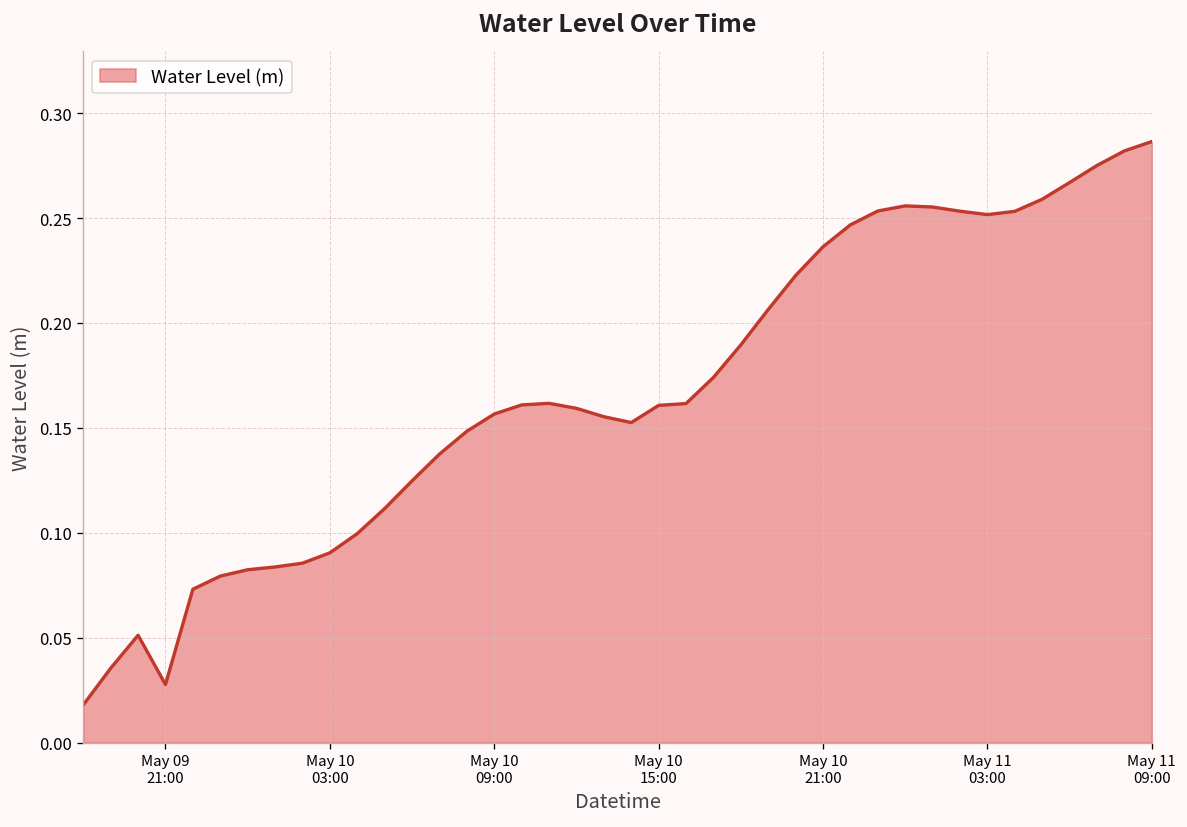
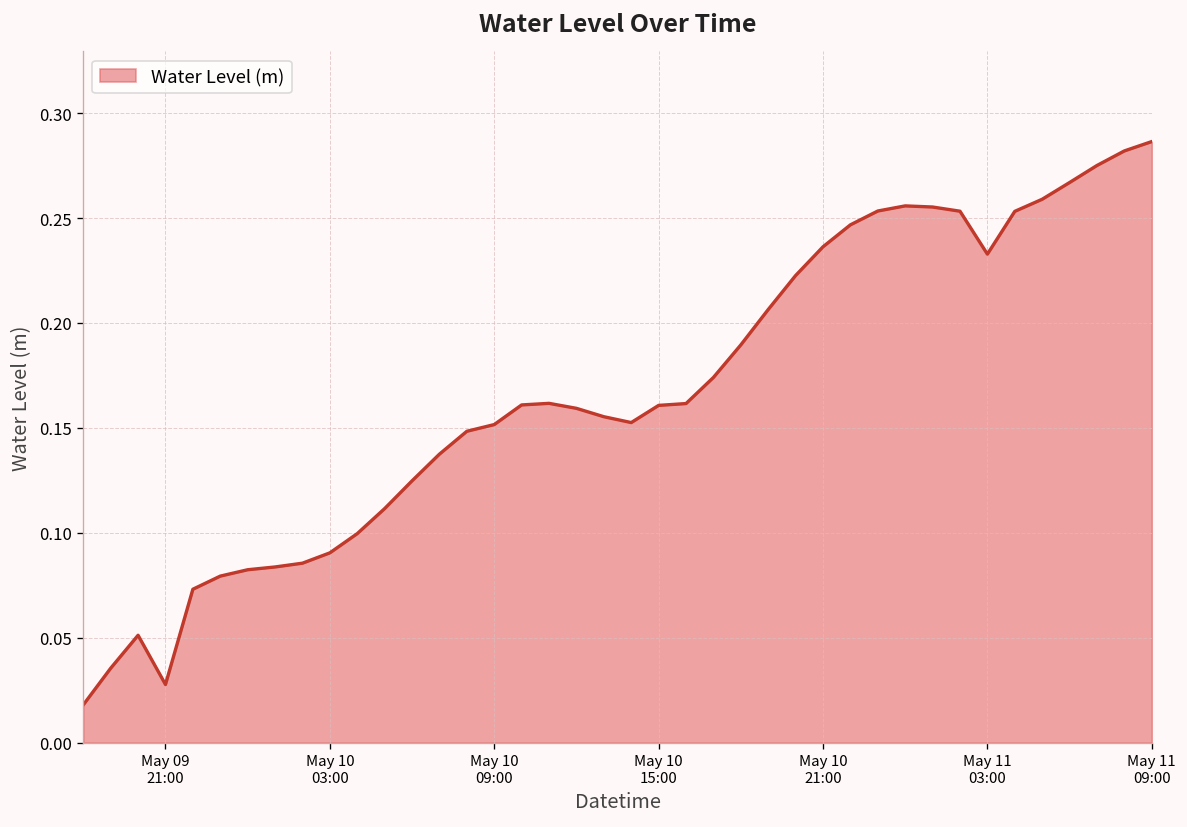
May 10 09:00: 0.157 -> 0.152
May 11 03:00: 0.252 -> 0.233
